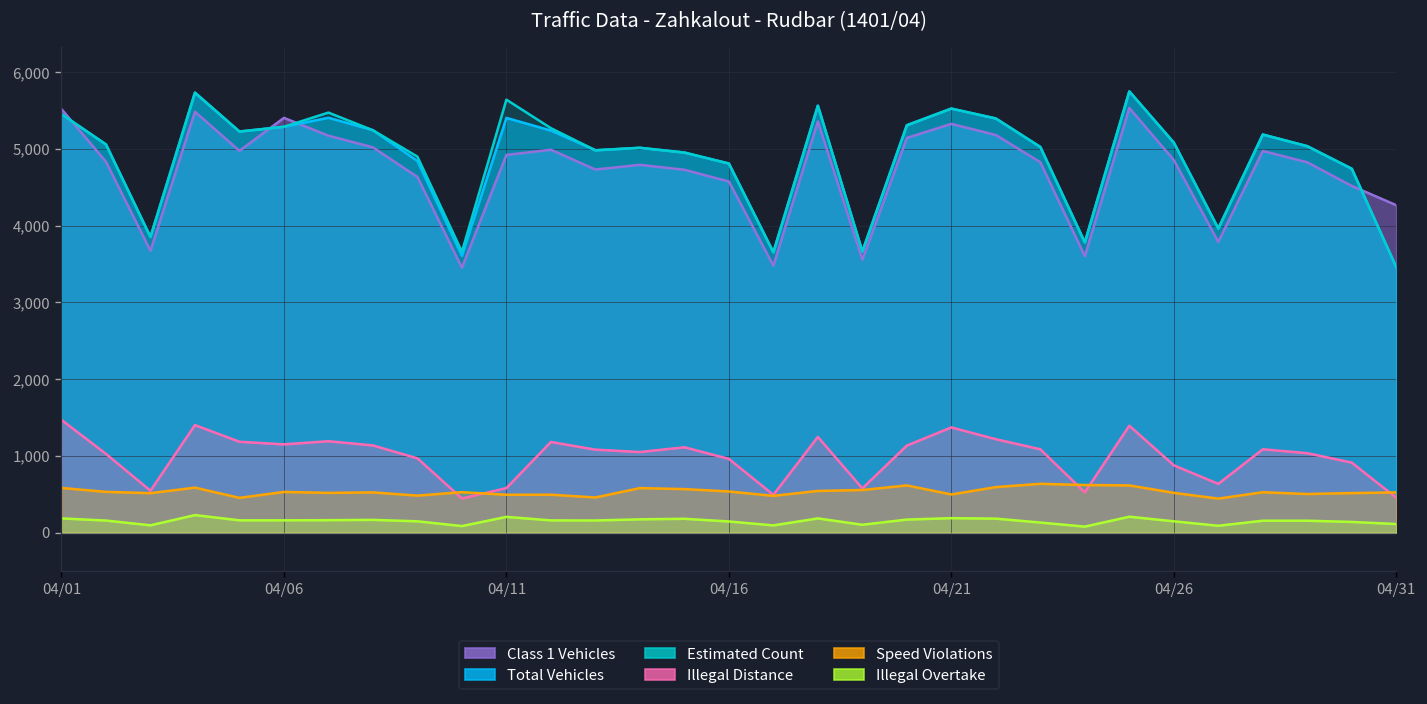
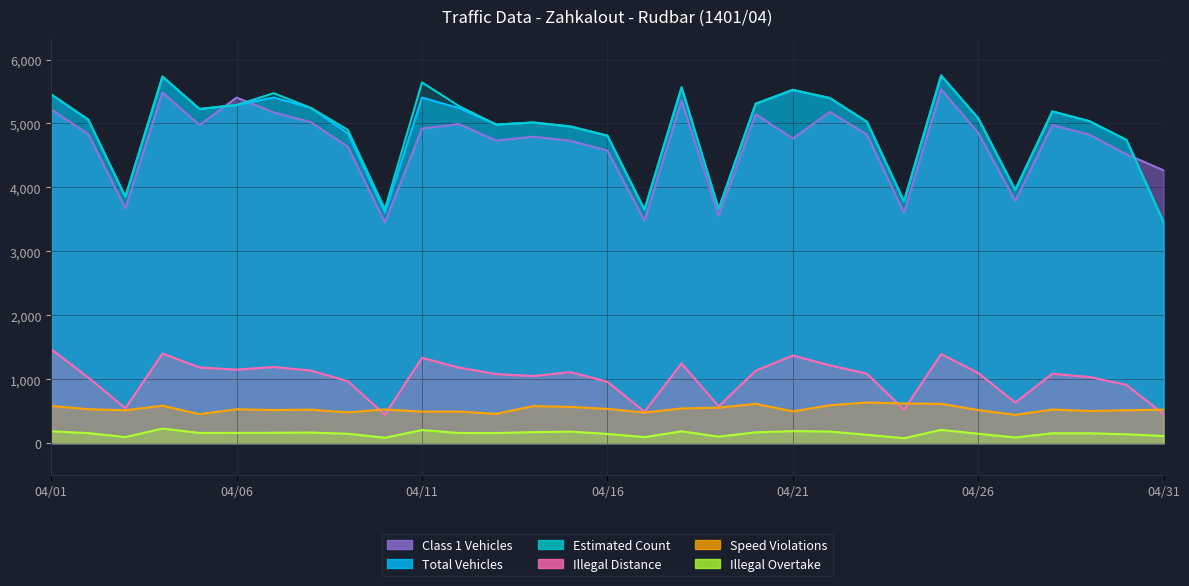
Class 1 Vehicles, 04/01: 5,500 -> 5,200
Illegal Distance, 04/11: 600 -> 1,300
Class 1 Vehicles, 04/21: 5,300 -> 4,800
Illegal Distance, 04/26: 900 -> 1,100
